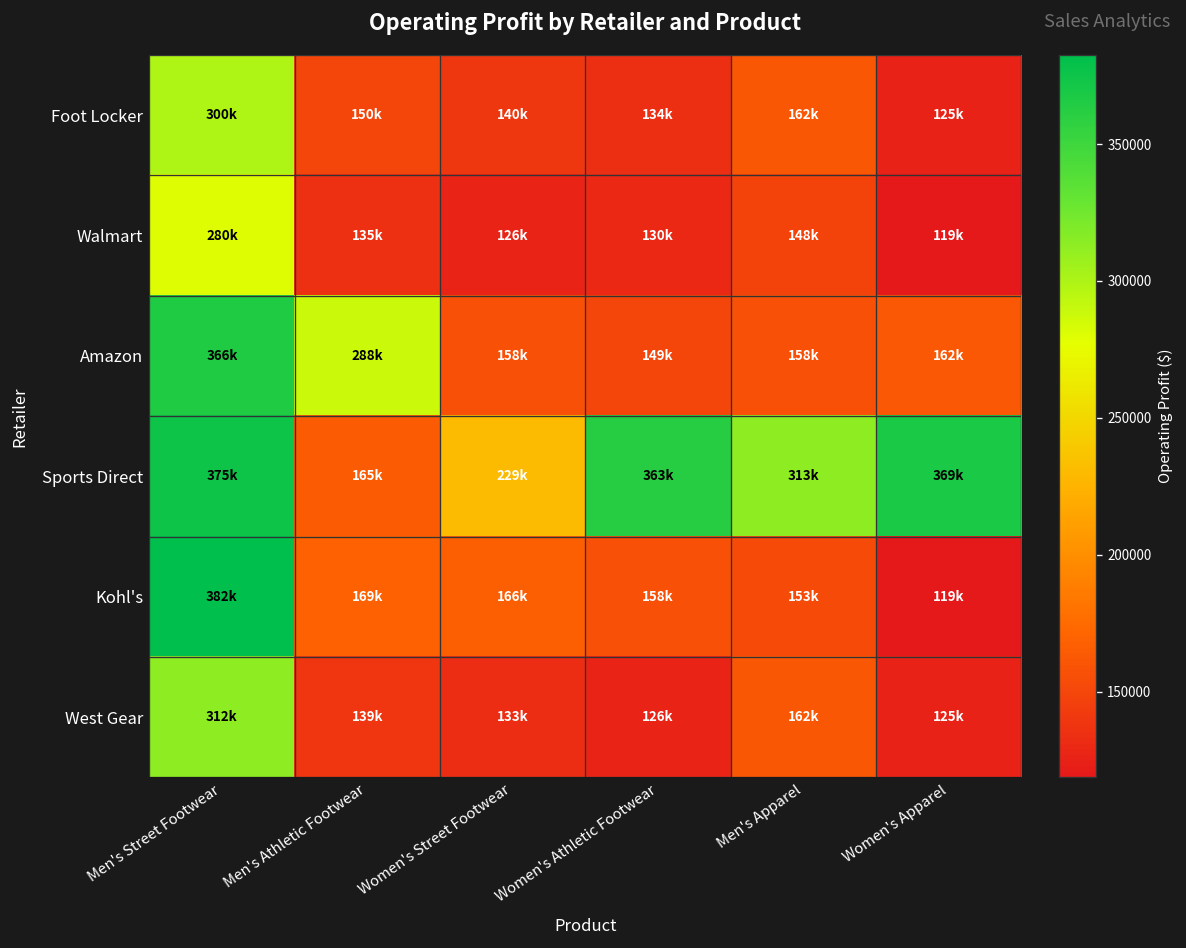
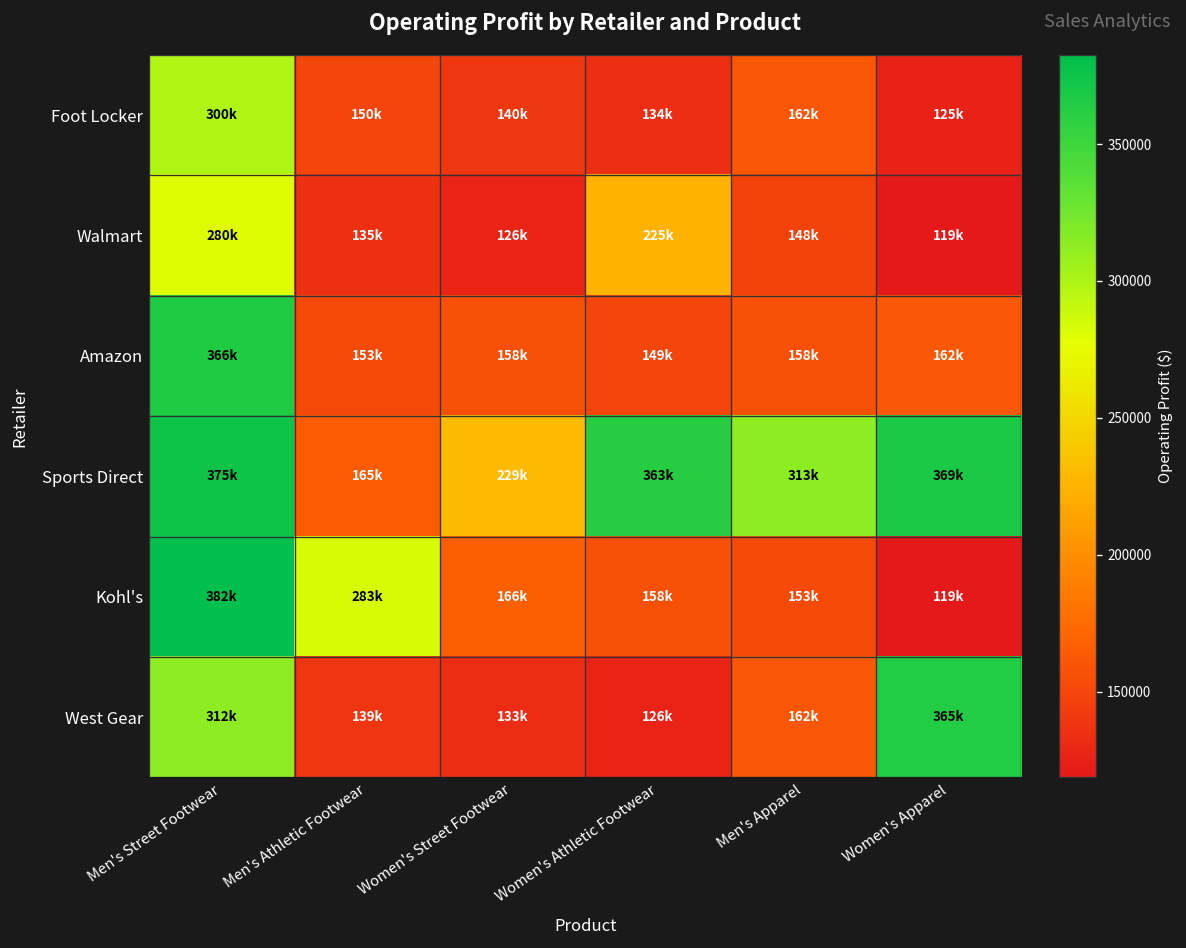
Walmart, Women's Athletic Footwear: 130k -> 225k
Amazon, Men's Athletic Footwear: 288k -> 153k
Kohl's, Men's Athletic Footwear: 169k -> 283k
West Gear, Women's Apparel: 125k -> 365k
